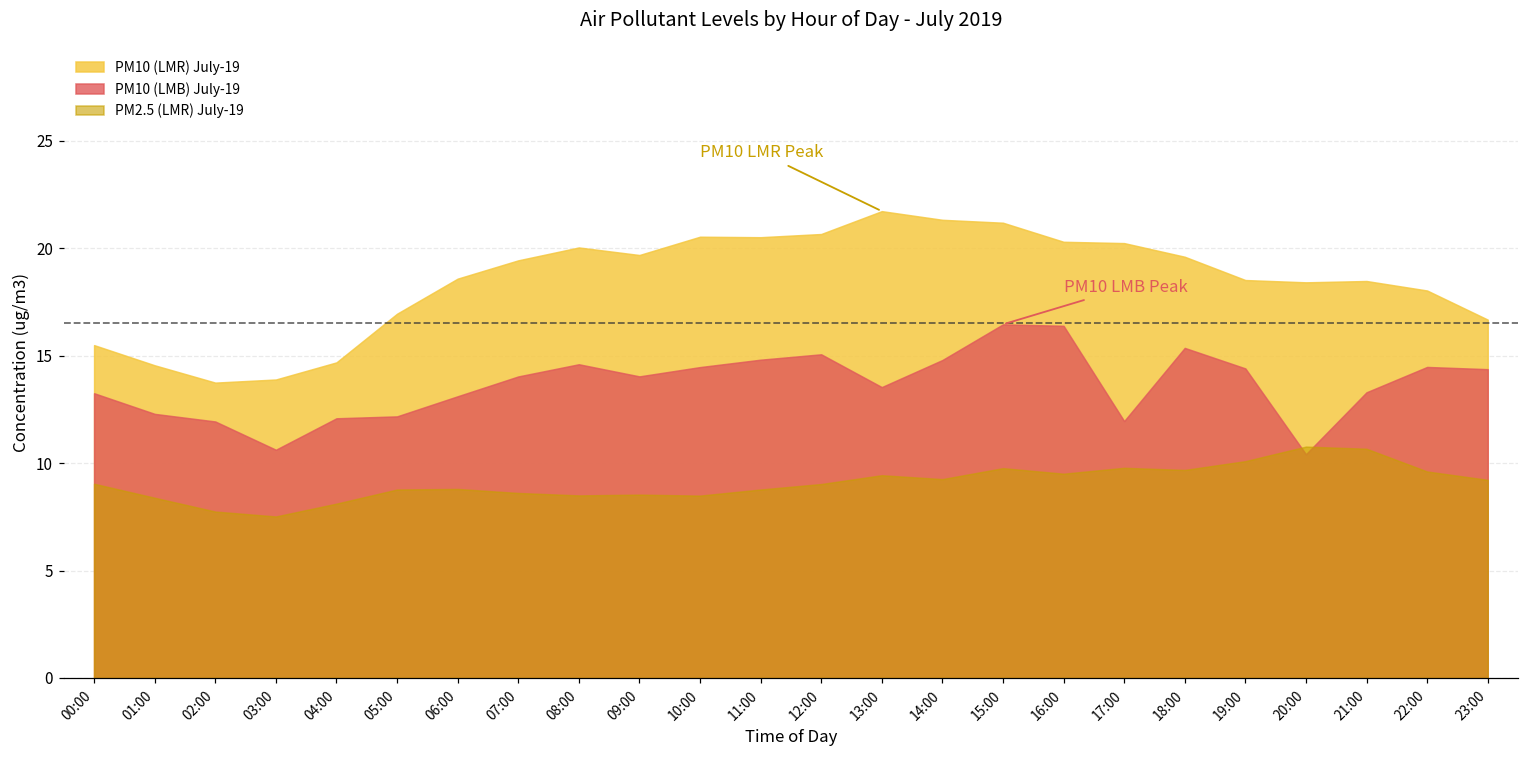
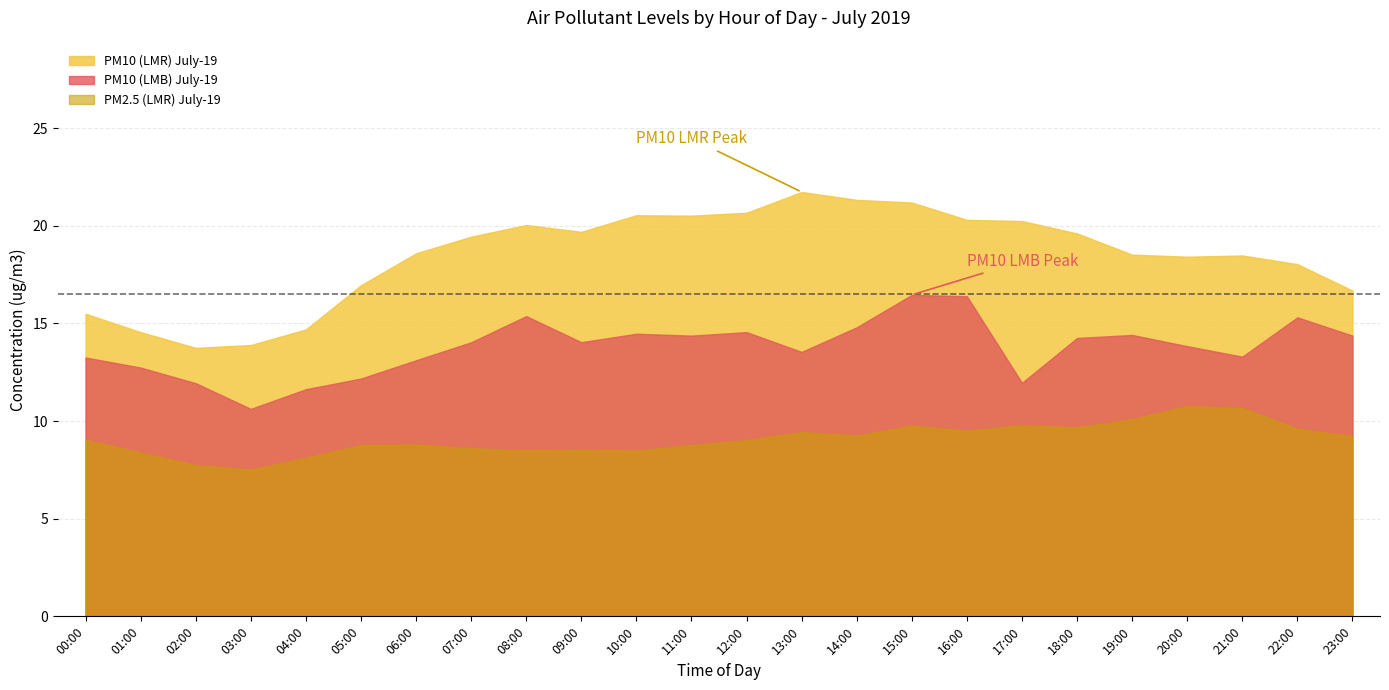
PM10 (LMB) July-19, 01:00: 12.3 -> 12.7
PM10 (LMB) July-19, 04:00: 12.1 -> 11.6
PM10 (LMB) July-19, 08:00: 14.6 -> 15.4
PM10 (LMB) July-19, 11:00: 14.8 -> 14.4
PM10 (LMB) July-19, 12:00: 15.1 -> 14.6
PM10 (LMB) July-19, 18:00: 15.4 -> 14.3
PM10 (LMB) July-19, 20:00: 10.4 -> 13.8
PM10 (LMB) July-19, 22:00: 14.5 -> 15.3
